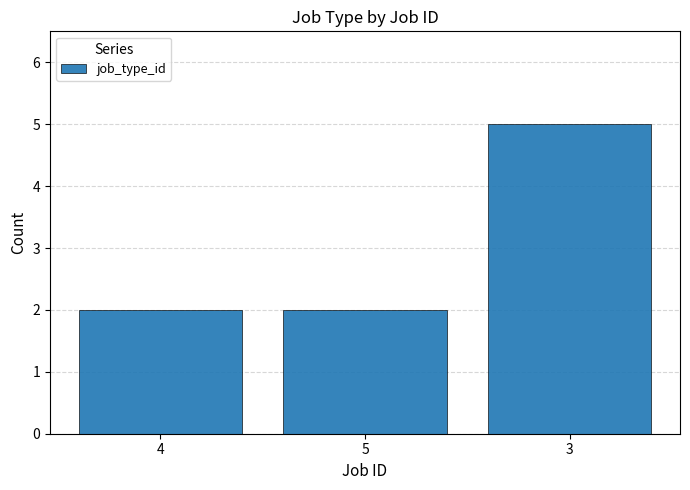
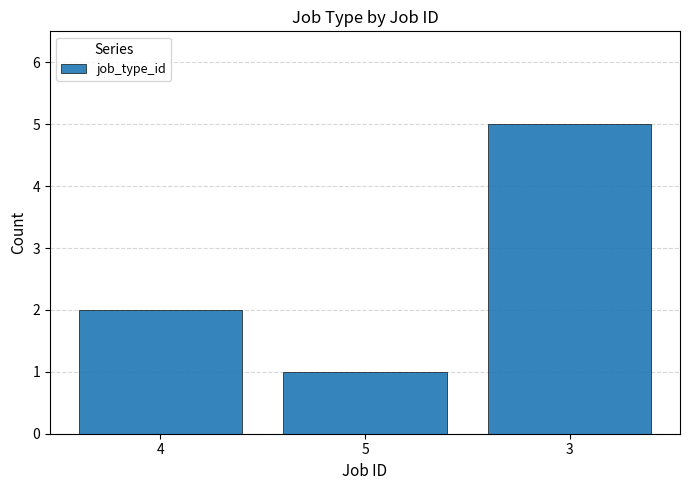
5: 2 -> 1
